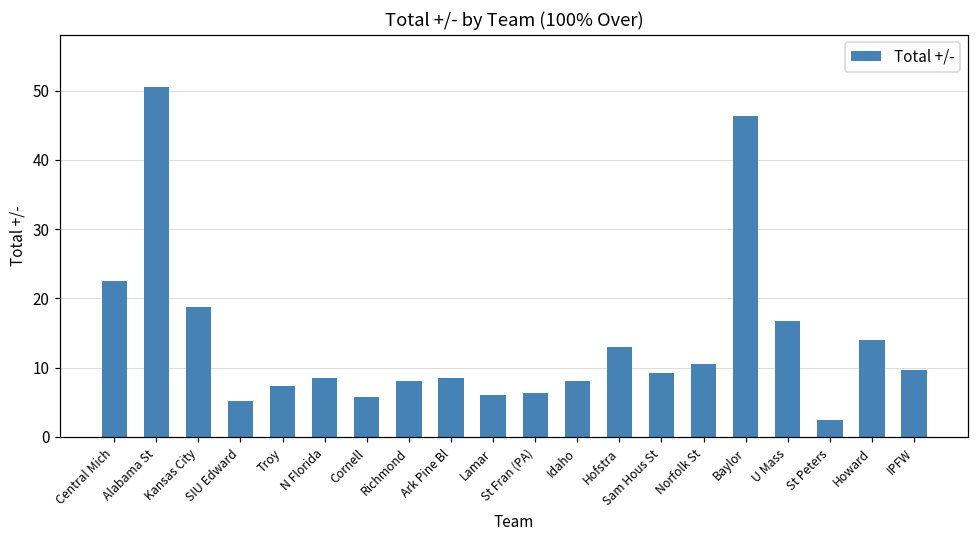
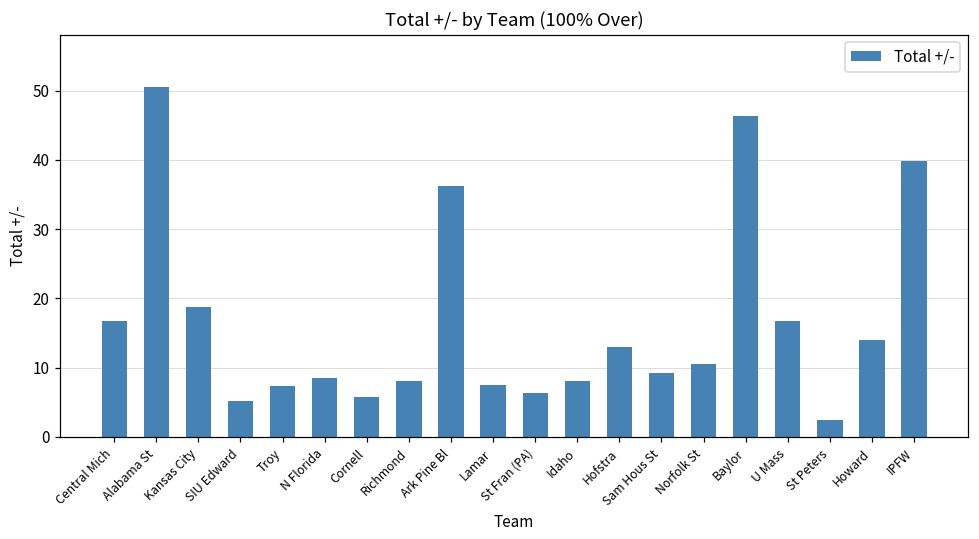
Central Mich: 23 -> 17
Ark Pine Bl: 9 -> 36
Lamar: 6 -> 8
IPFW: 10 -> 40
